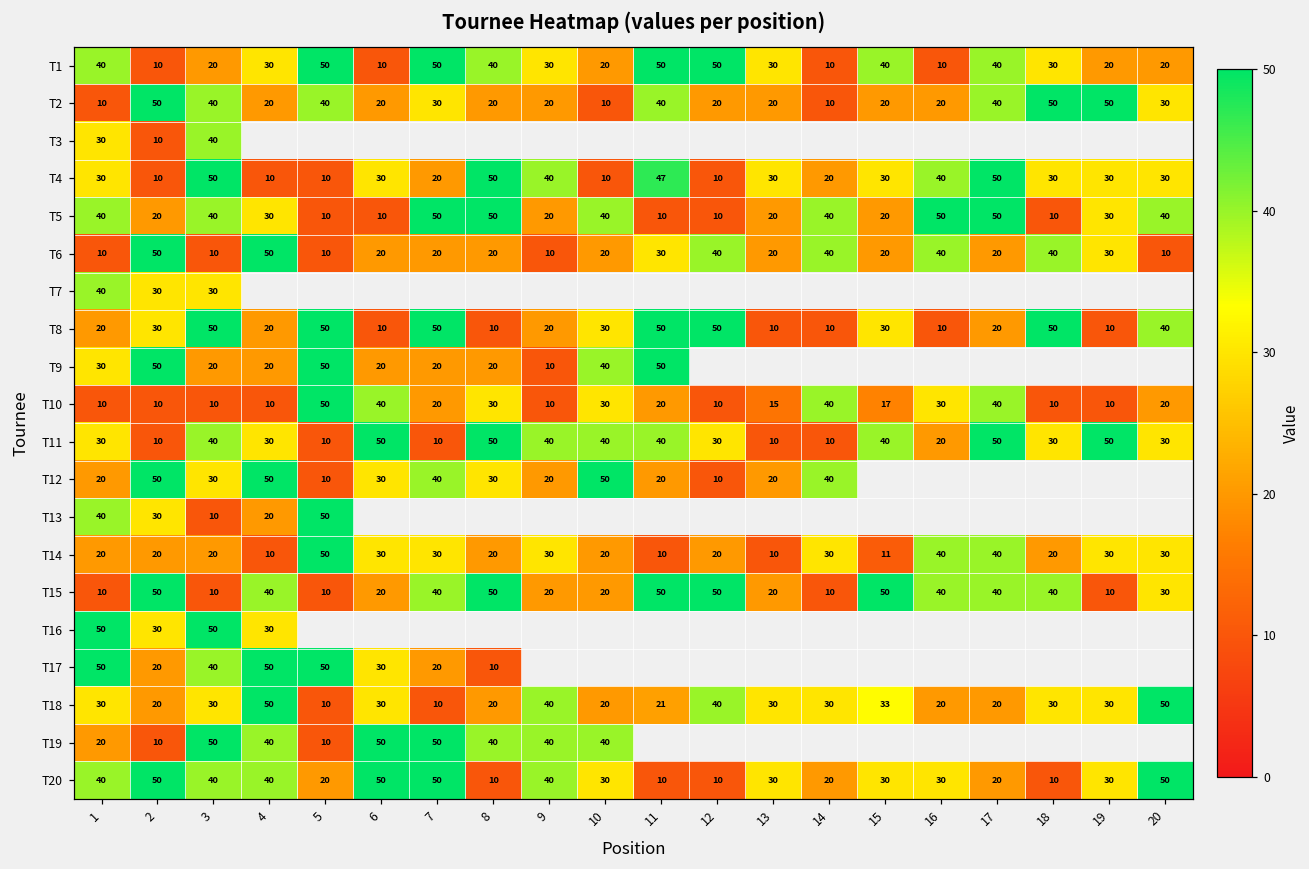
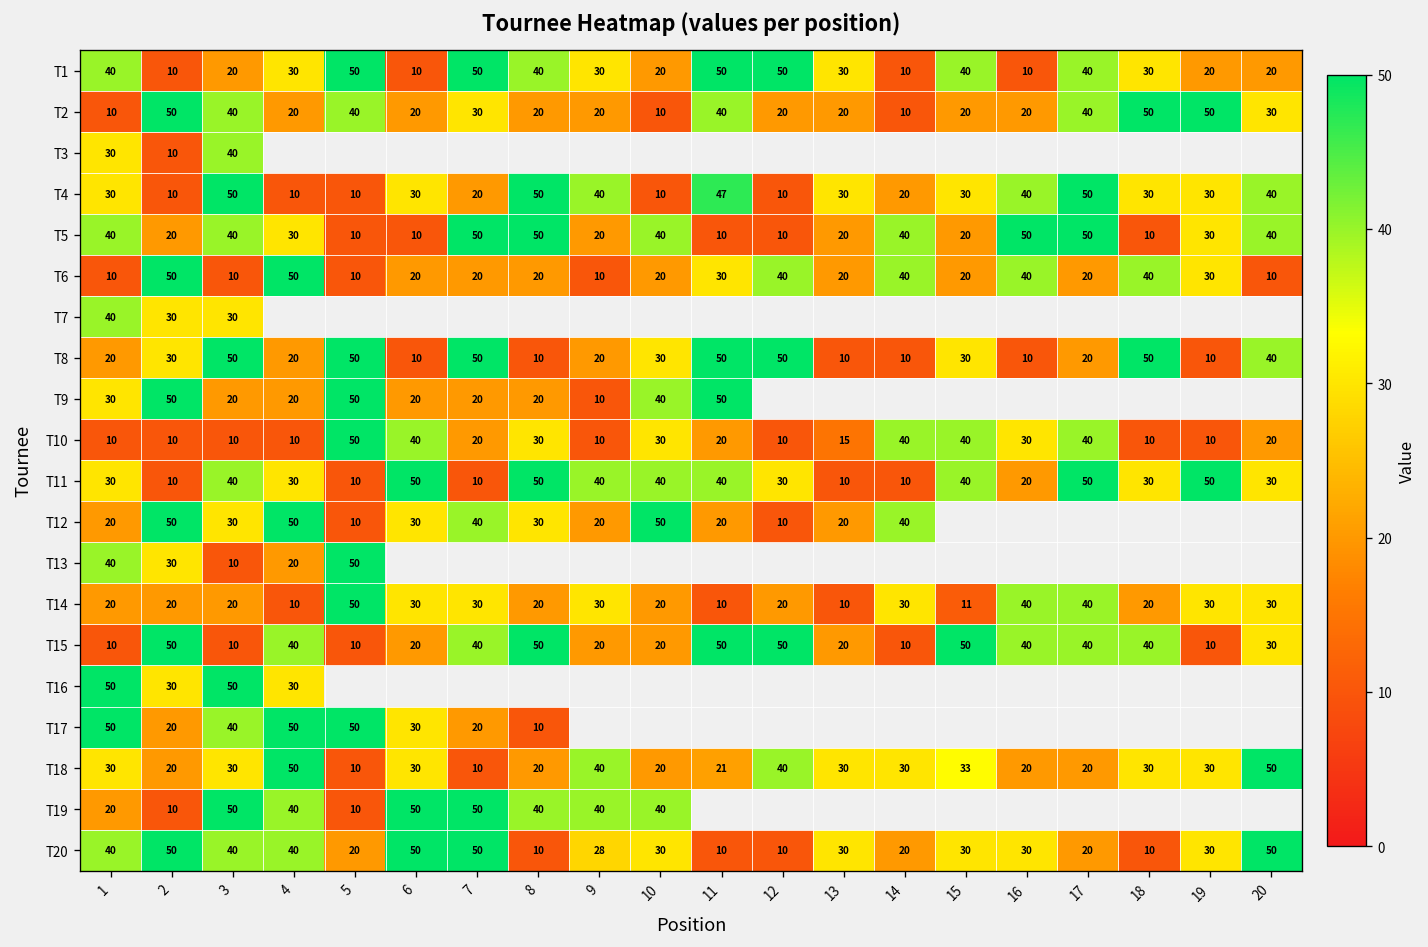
T4, 20: 30 -> 40
T10, 15: 17 -> 40
T20, 9: 40 -> 28
